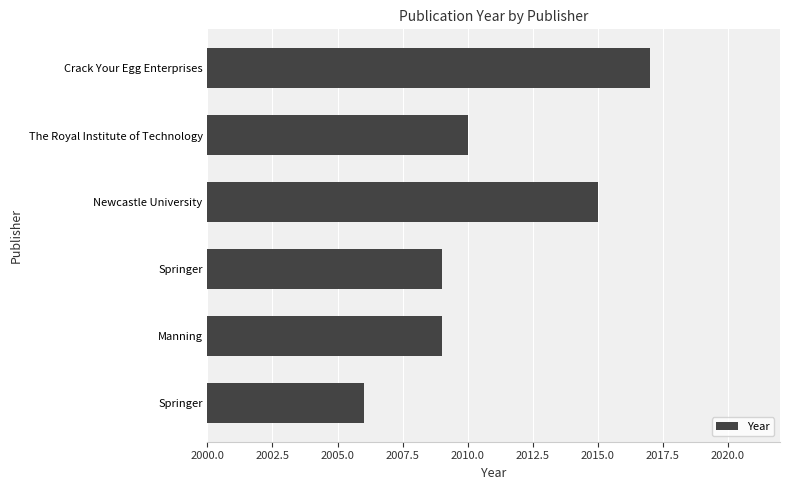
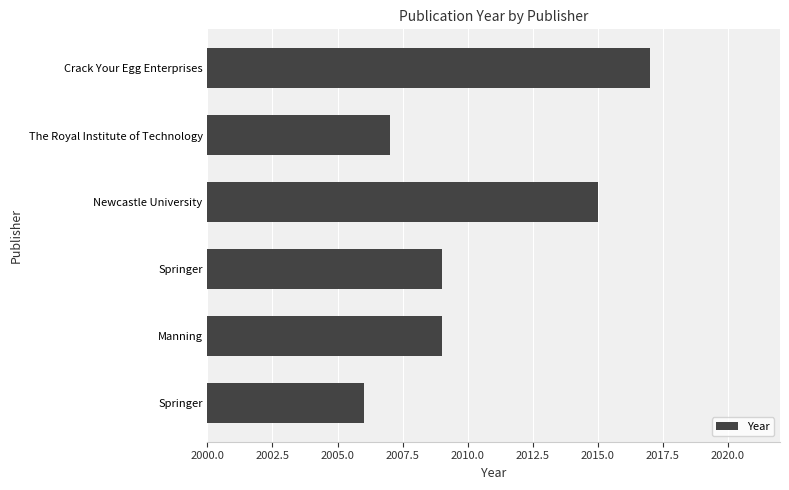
The Royal Institute of Technology: 2010 -> 2007
